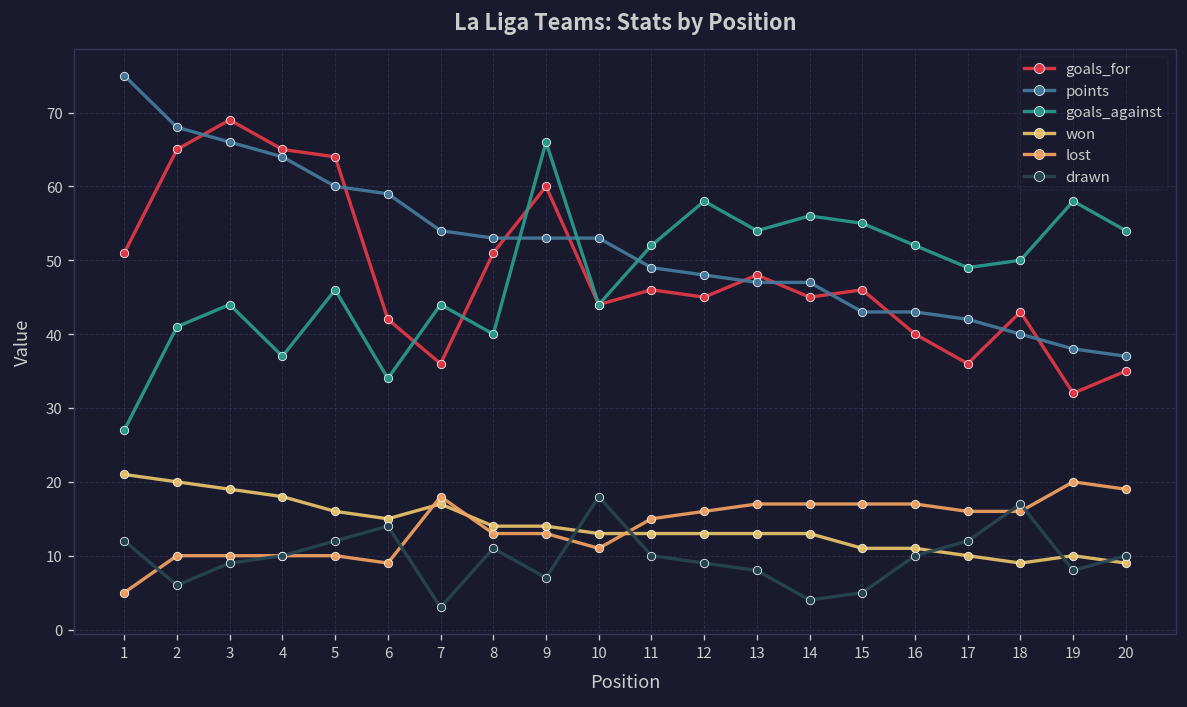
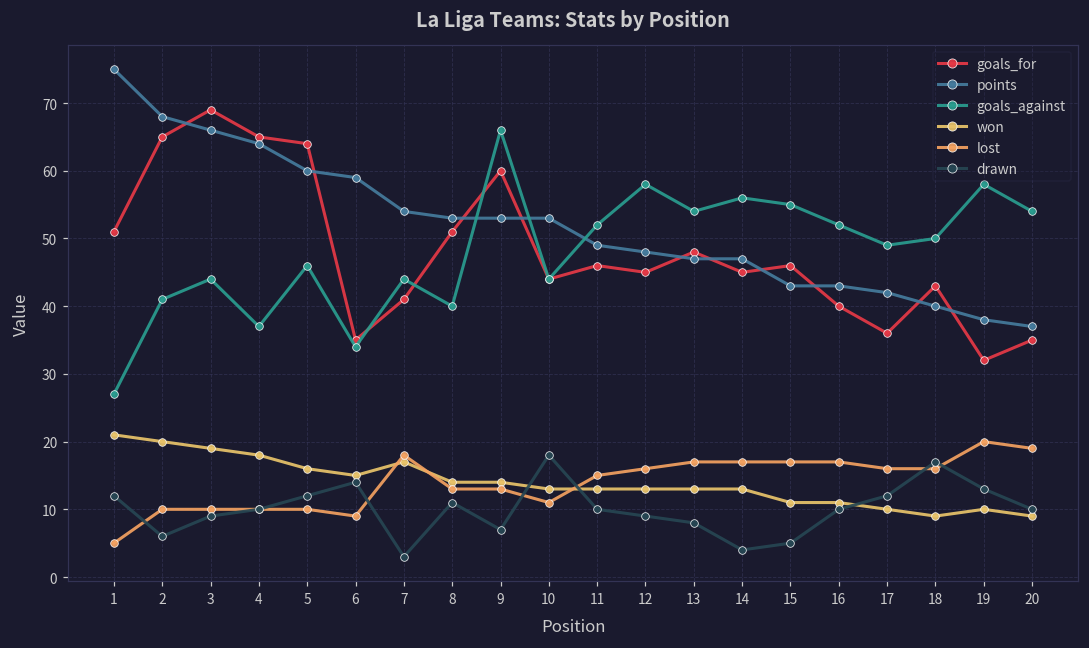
goals_for, 6: 42 -> 35
goals_for, 7: 36 -> 41
drawn, 19: 8 -> 13
